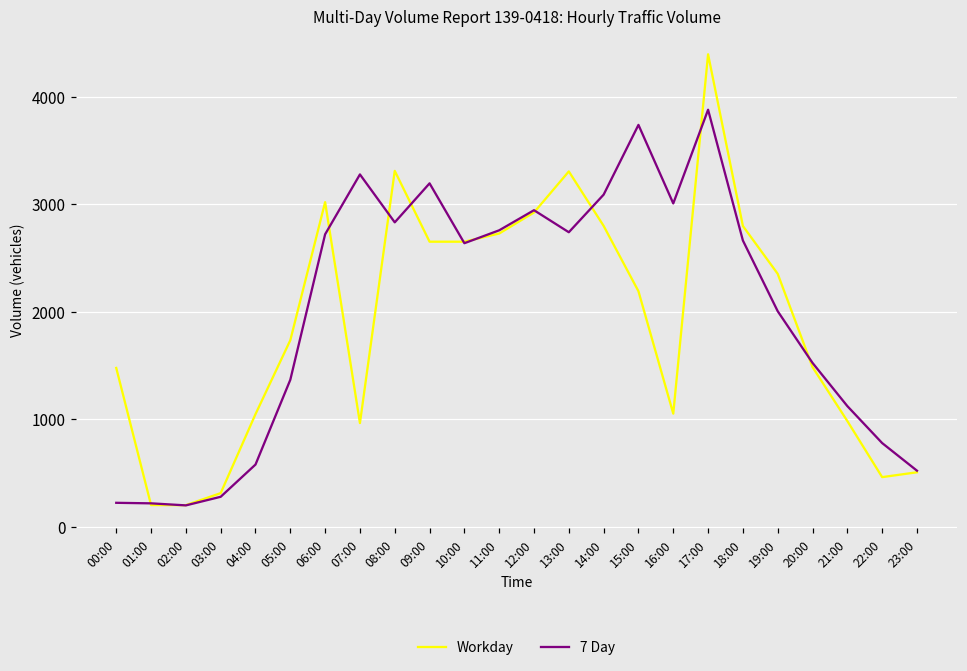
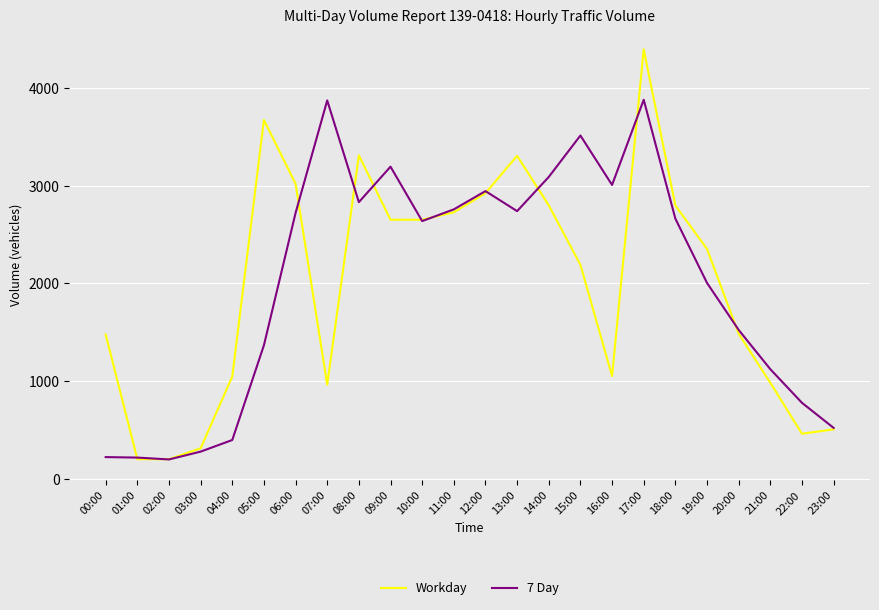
7 Day, 04:00: 600 -> 400
Workday, 05:00: 1700 -> 3700
7 Day, 07:00: 3300 -> 3900
7 Day, 15:00: 3700 -> 3500
